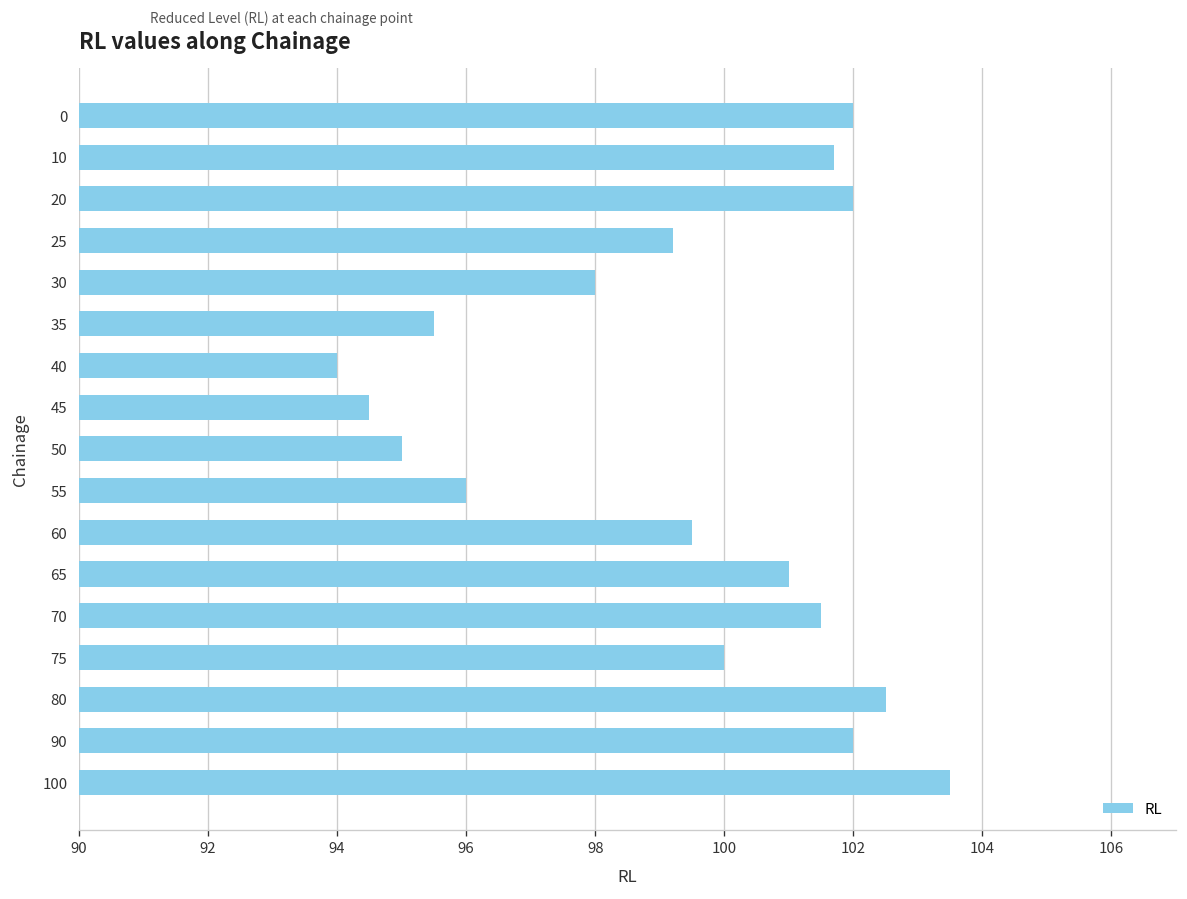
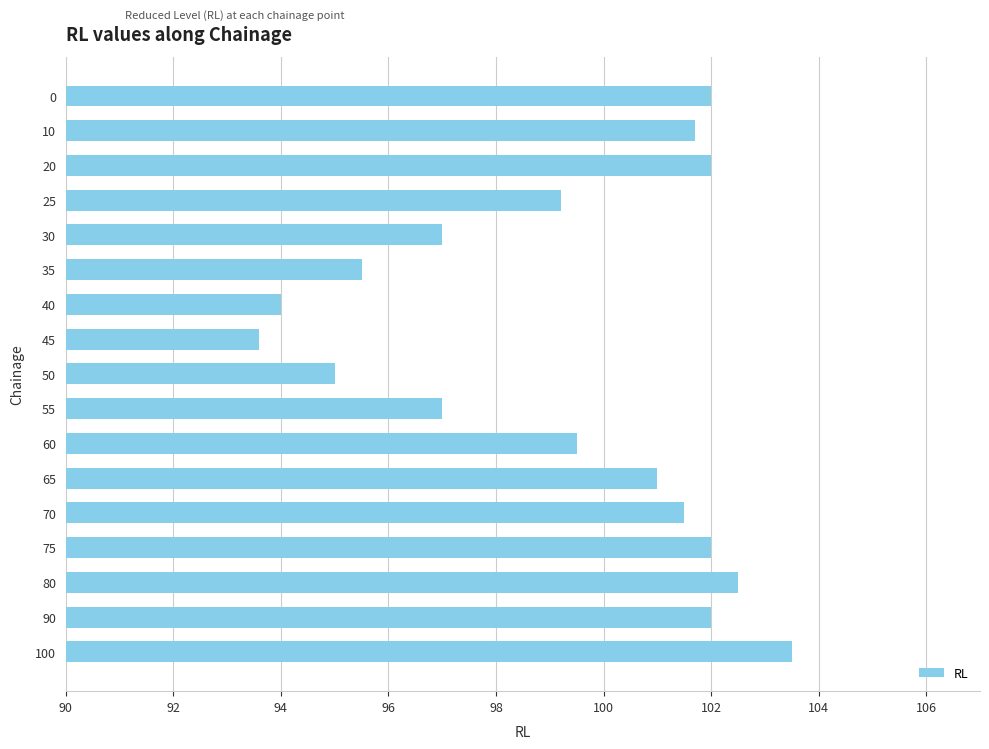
30: 98 -> 97
45: 94.5 -> 93.6
55: 96 -> 97
75: 100 -> 102
